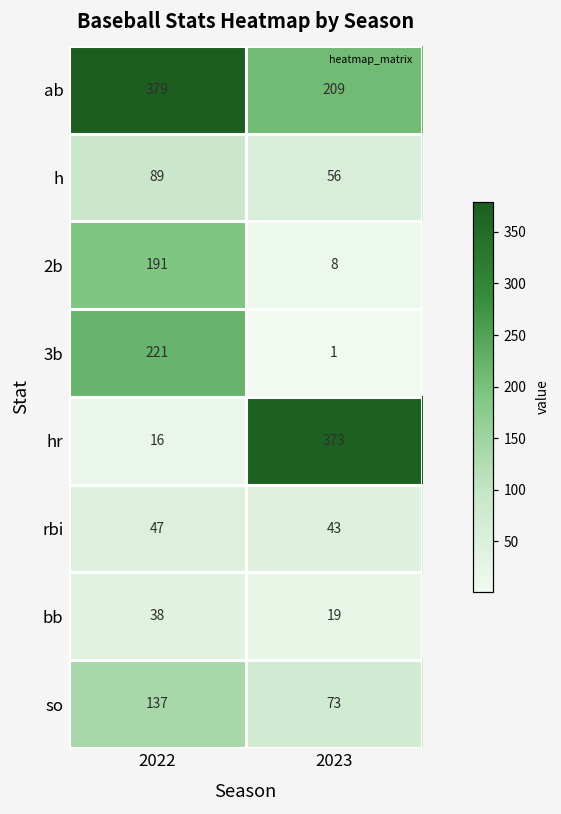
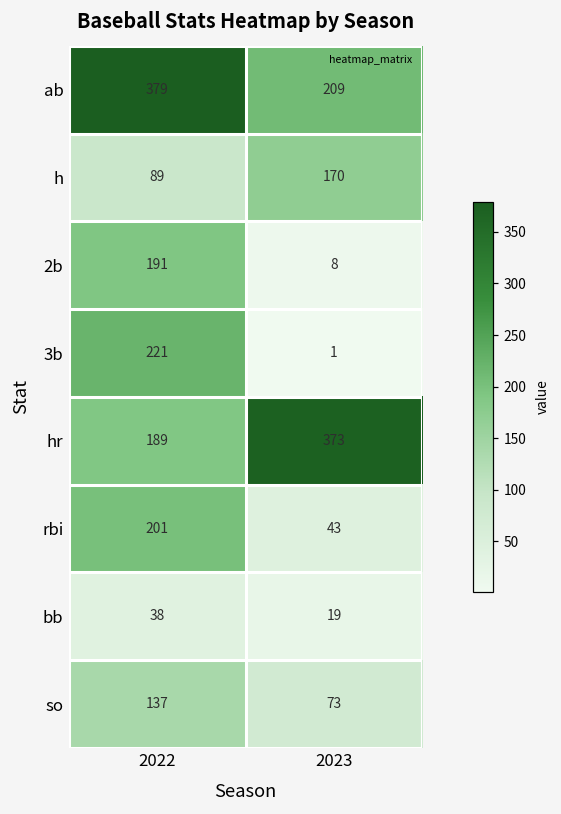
h, 2023: 56 -> 170
hr, 2022: 16 -> 189
rbi, 2022: 47 -> 201
